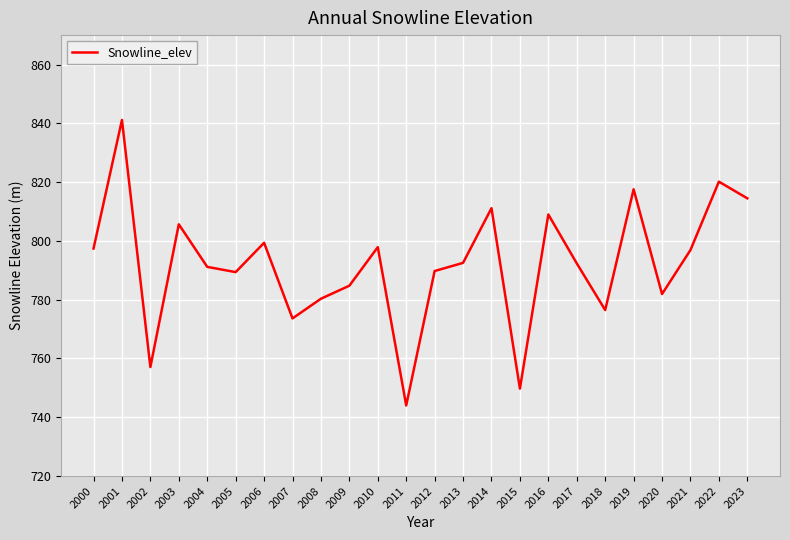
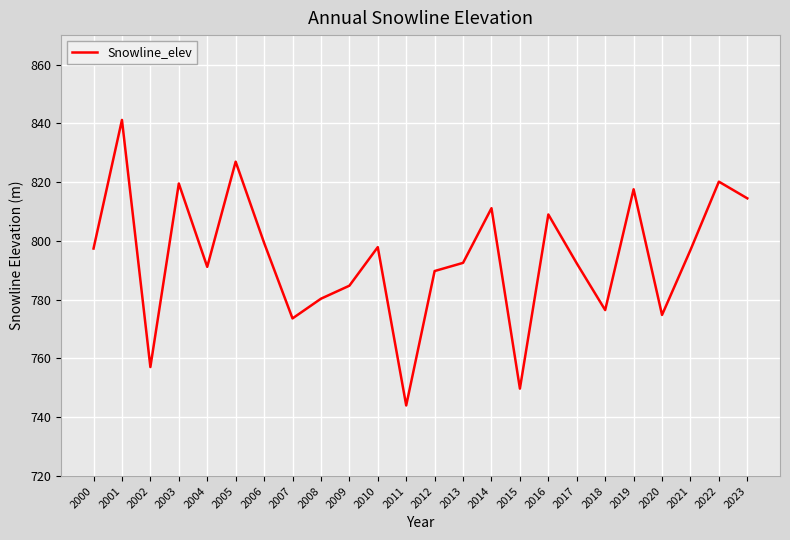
2003: 806 -> 820
2005: 789 -> 827
2020: 782 -> 775
